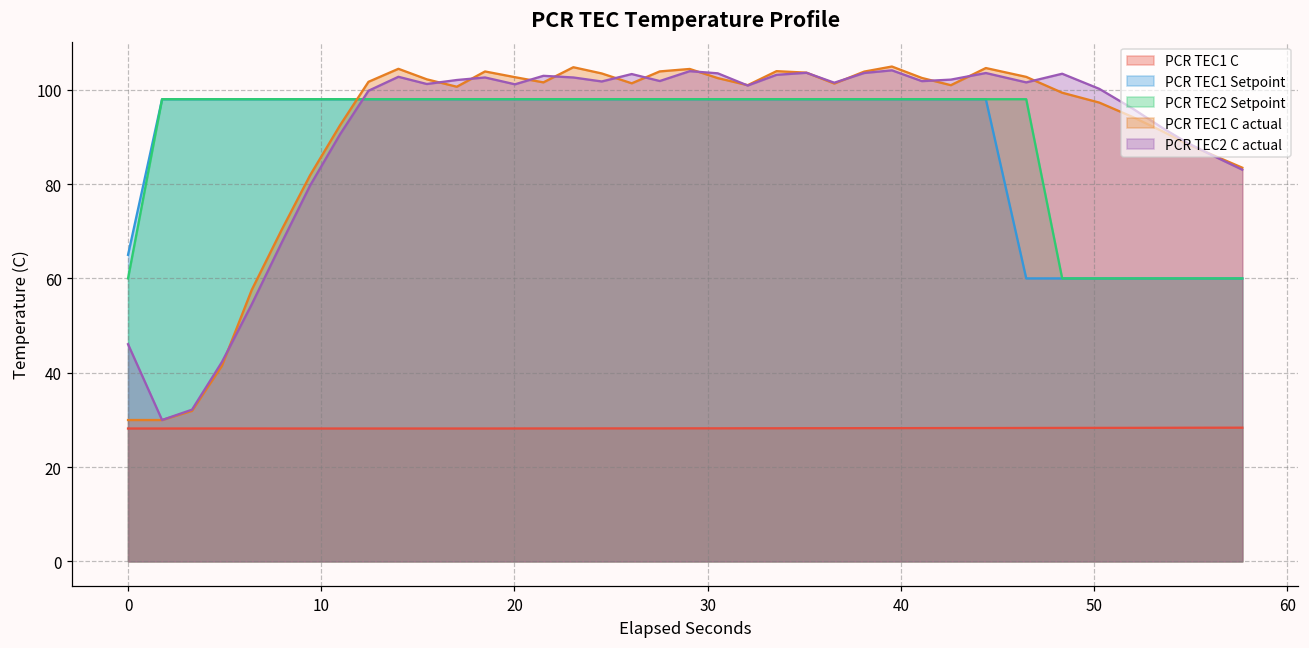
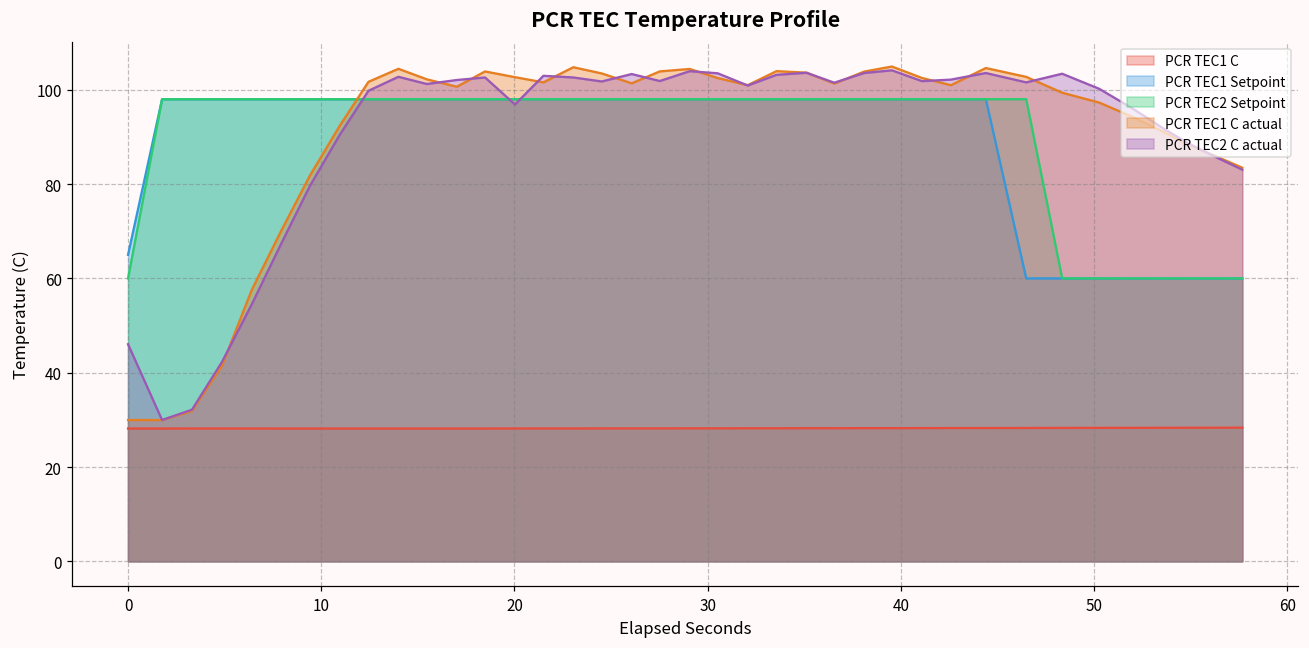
PCR TEC2 C actual, 20: 101 -> 97
